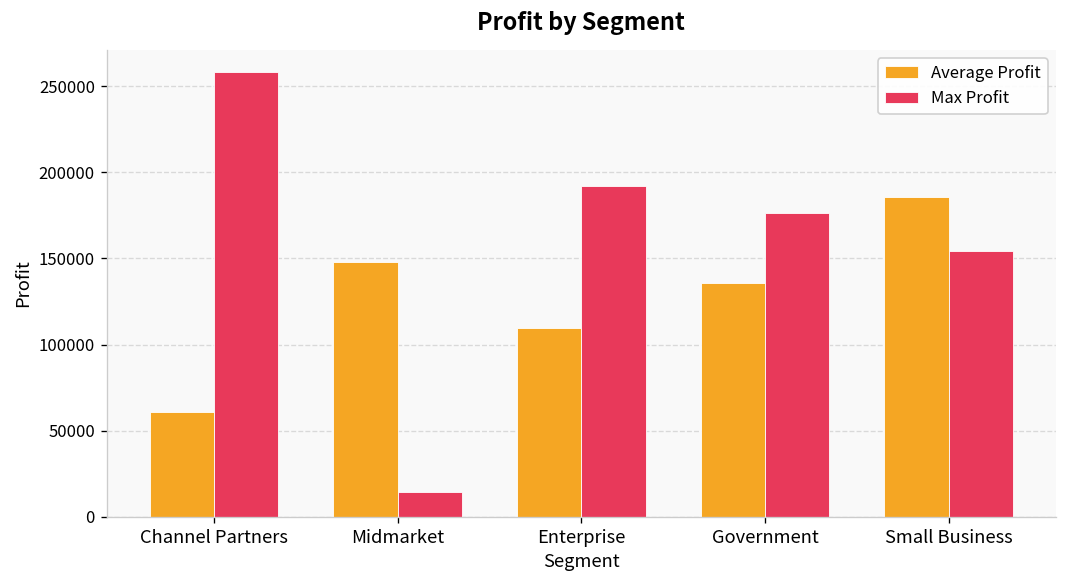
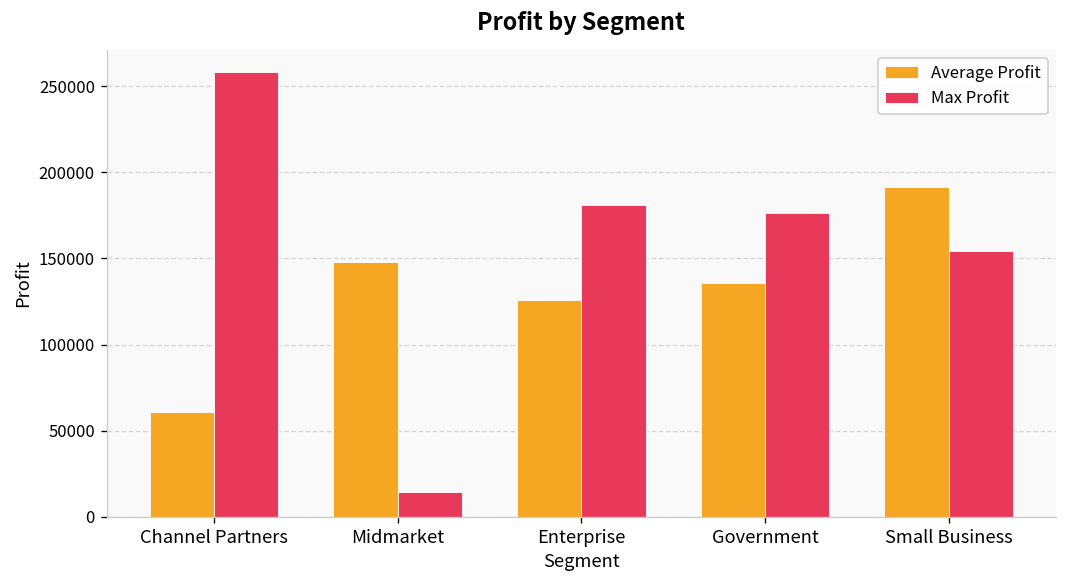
Average Profit, Enterprise: 110000 -> 126000
Max Profit, Enterprise: 192000 -> 181000
Average Profit, Small Business: 186000 -> 192000
